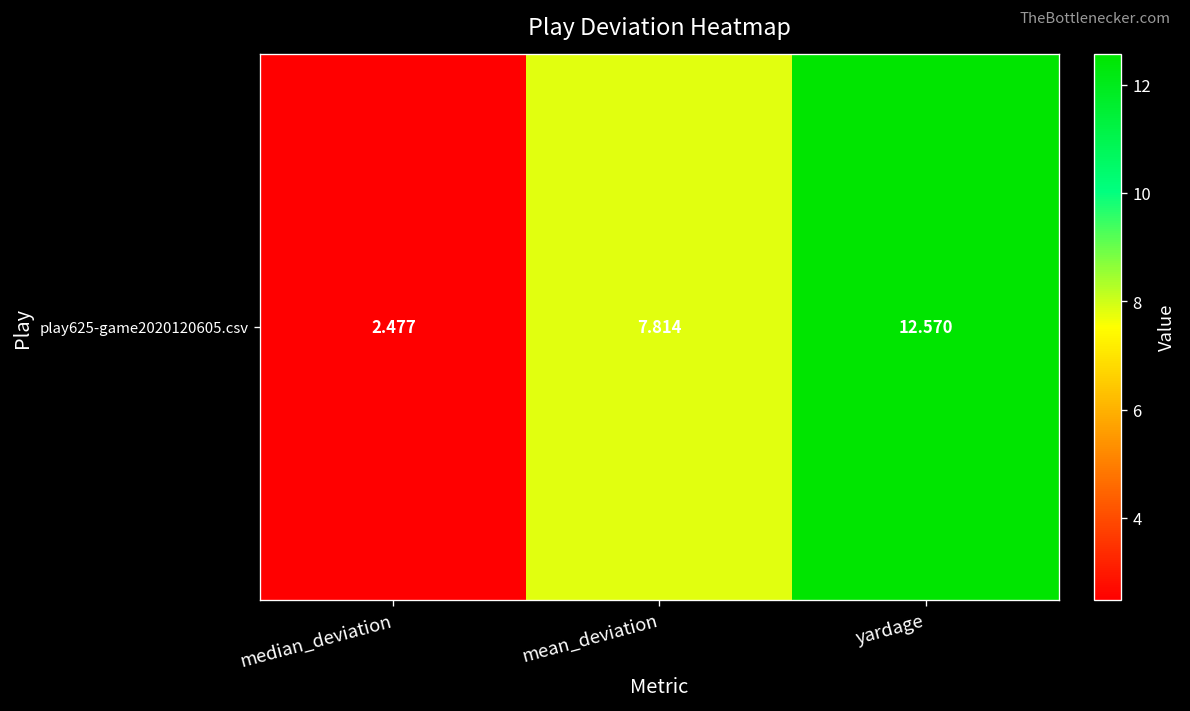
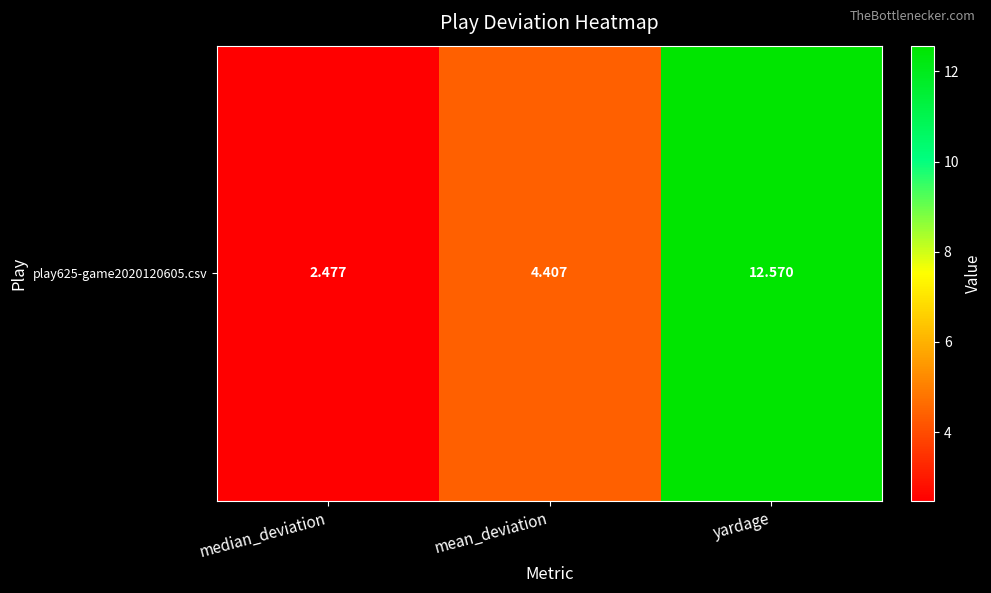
play625-game2020120605.csv, mean_deviation: 7.814 -> 4.407
